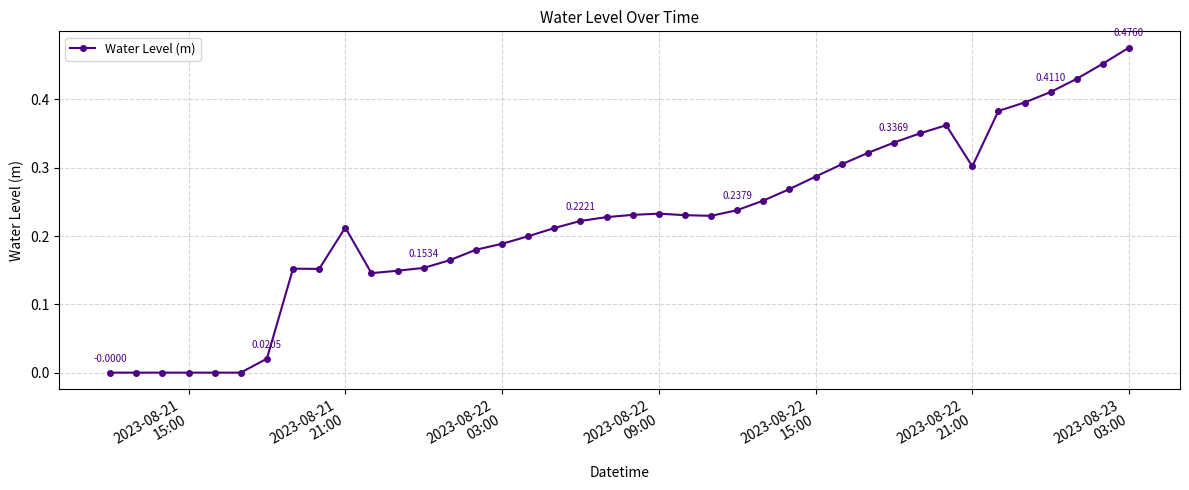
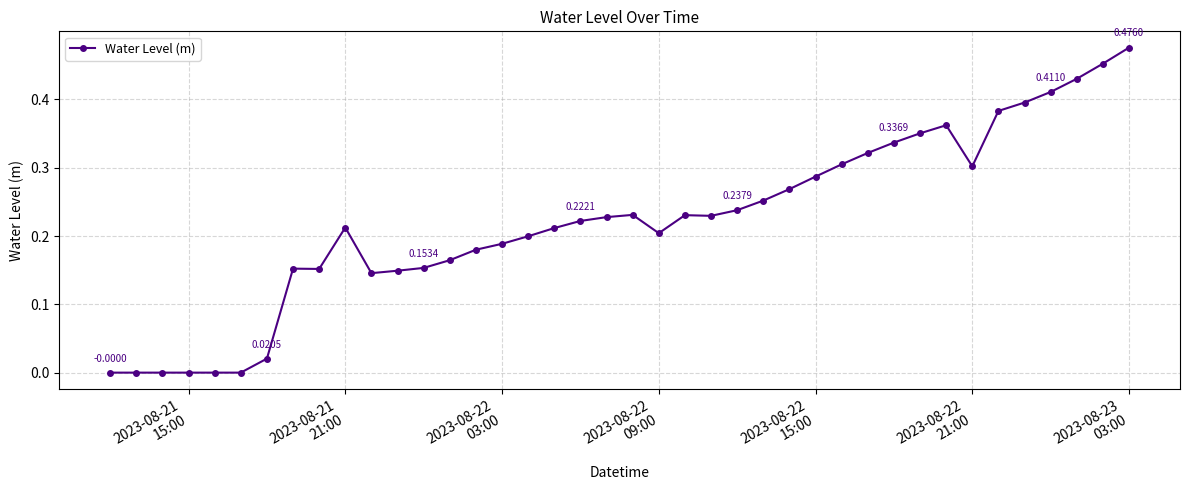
2023-08-22 09:00: 0.23 -> 0.20
